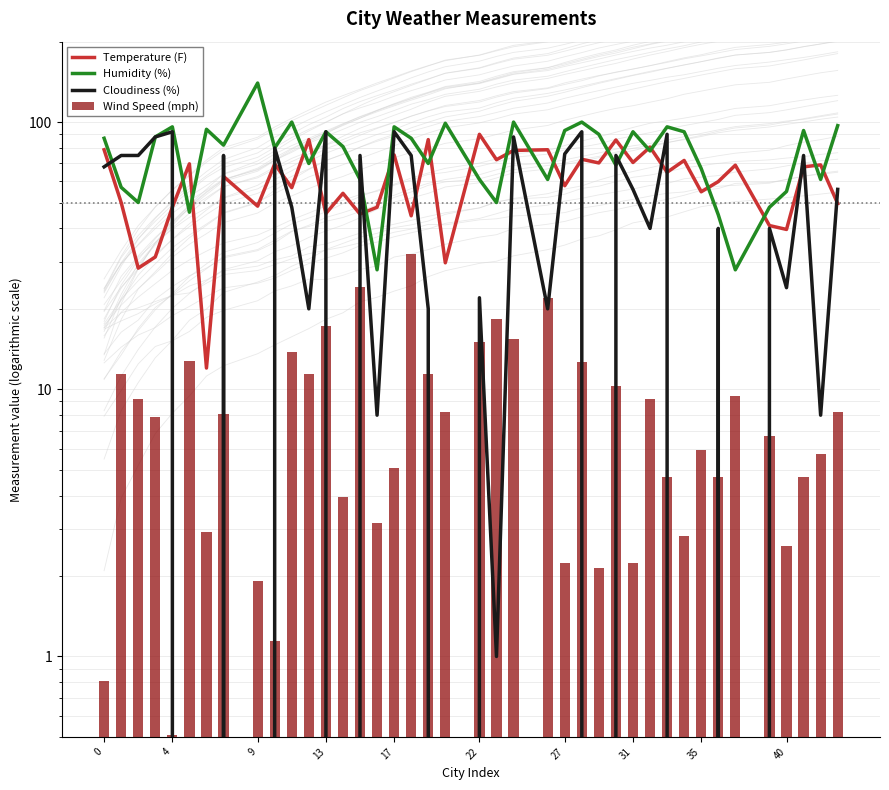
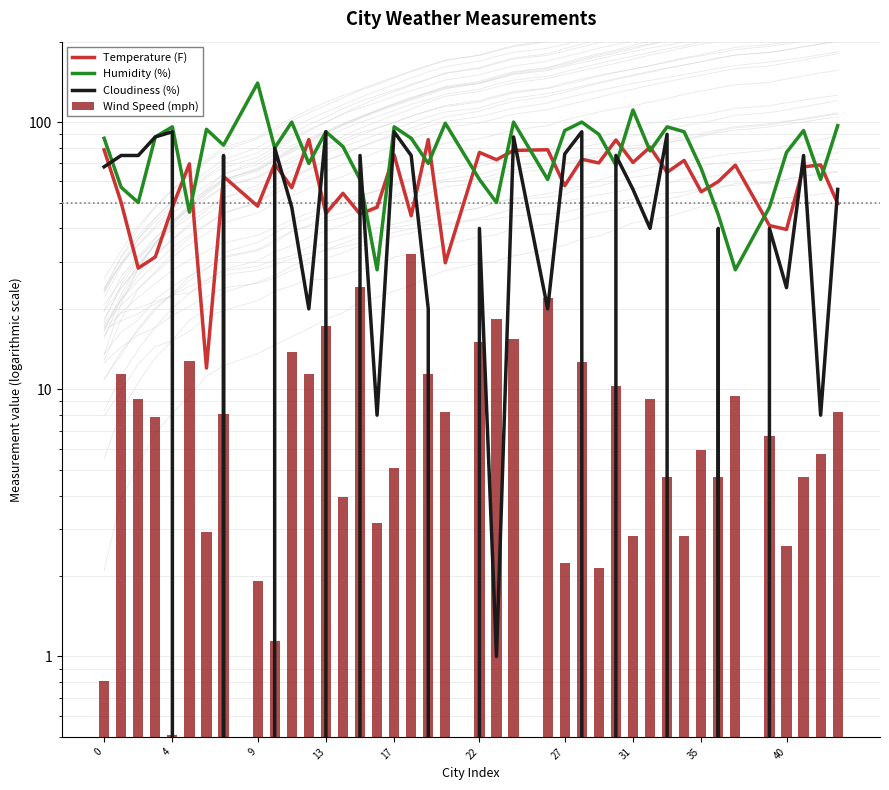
Temperature (F), 22: 90 -> 77
Cloudiness (%), 22: 22 -> 40
Wind Speed (mph), 31: 2.2 -> 2.8
Humidity (%), 31: 92 -> 111
Humidity (%), 40: 55 -> 77
